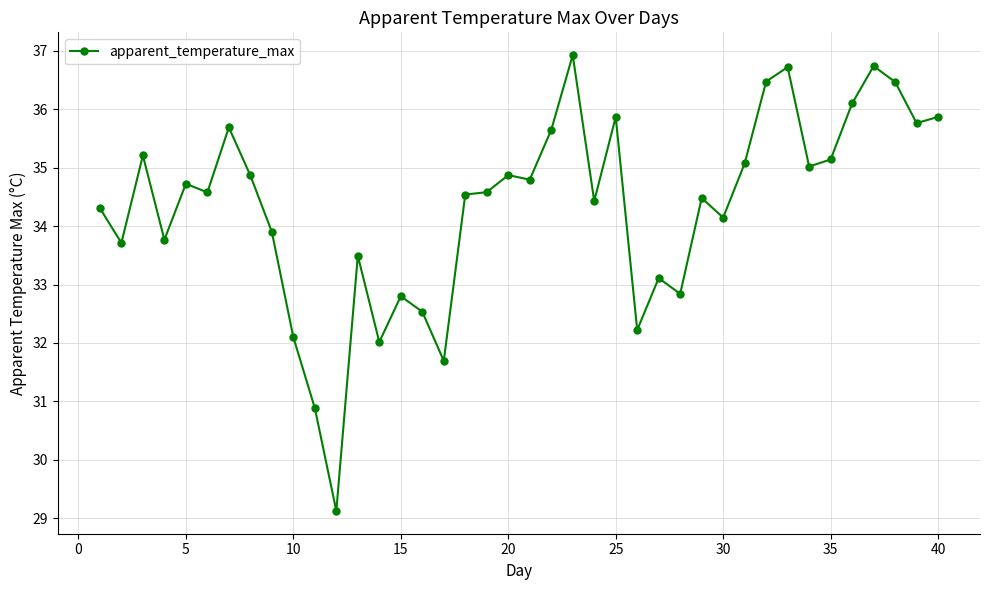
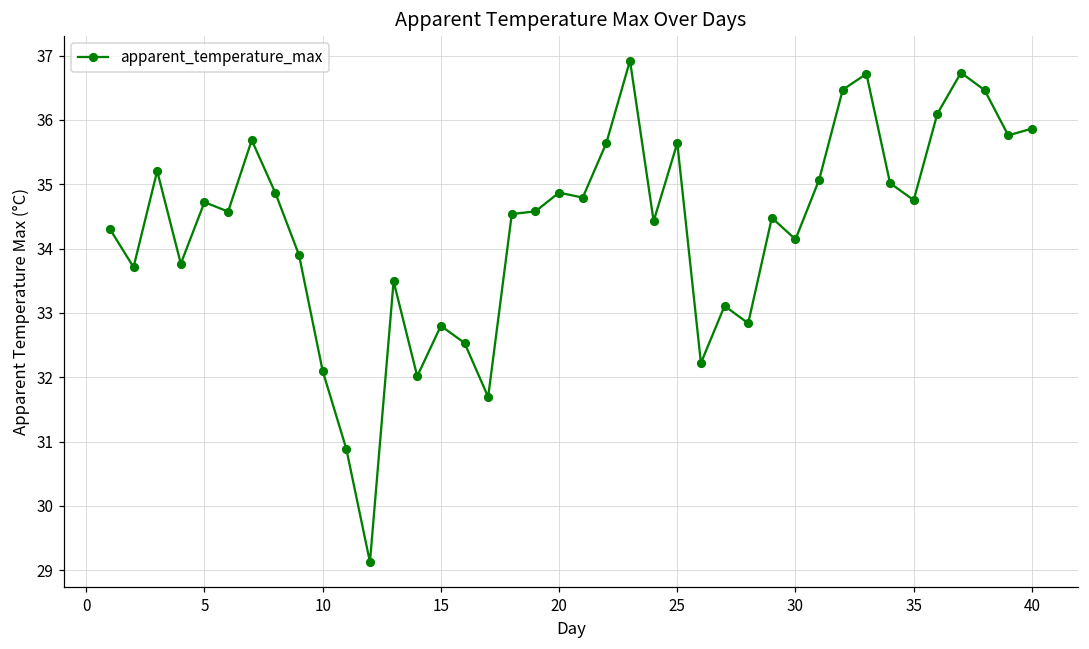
25: 35.9 -> 35.6
35: 35.1 -> 34.8
